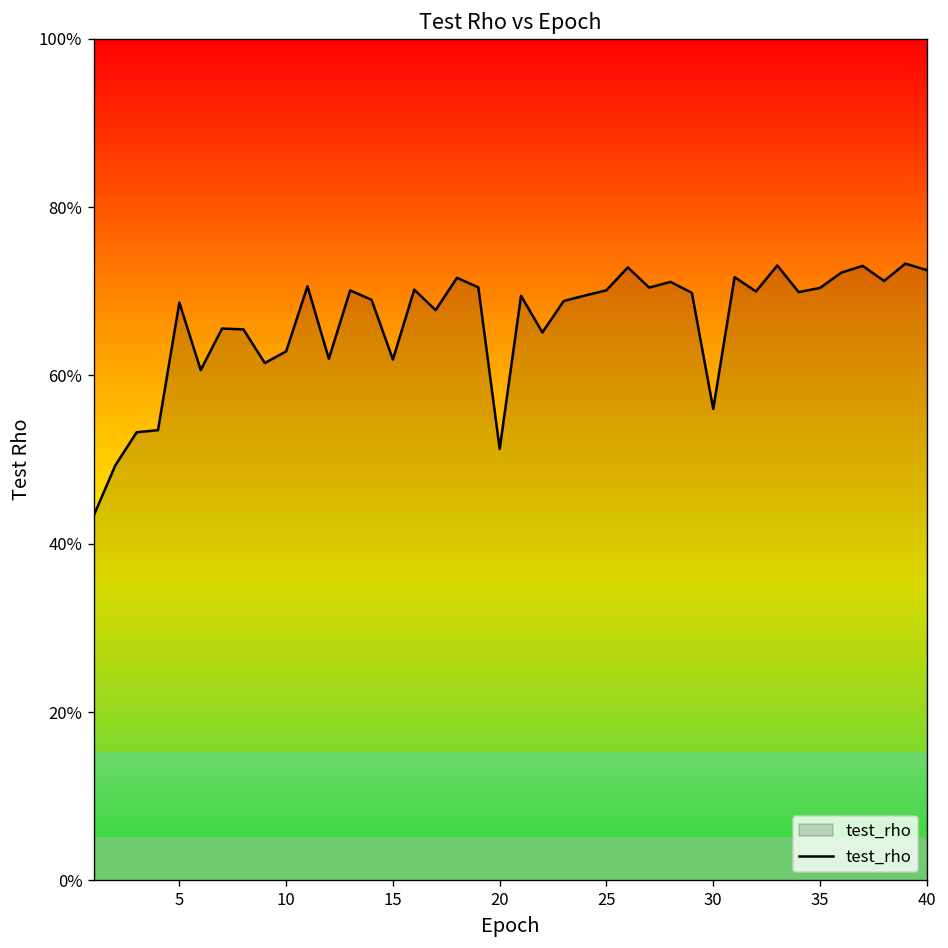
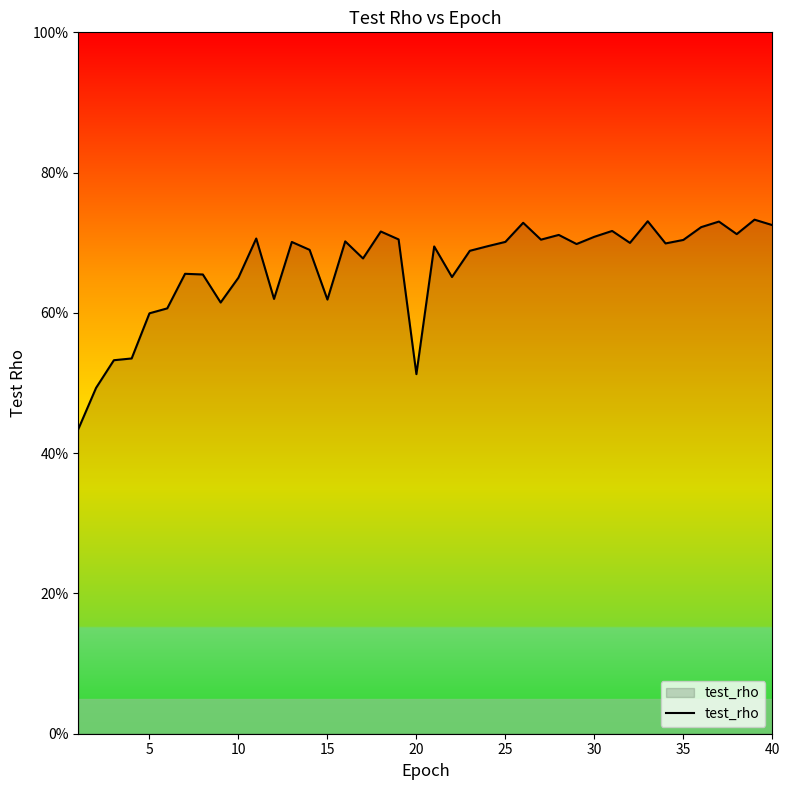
5: 69% -> 60%
10: 63% -> 65%
30: 56% -> 71%
